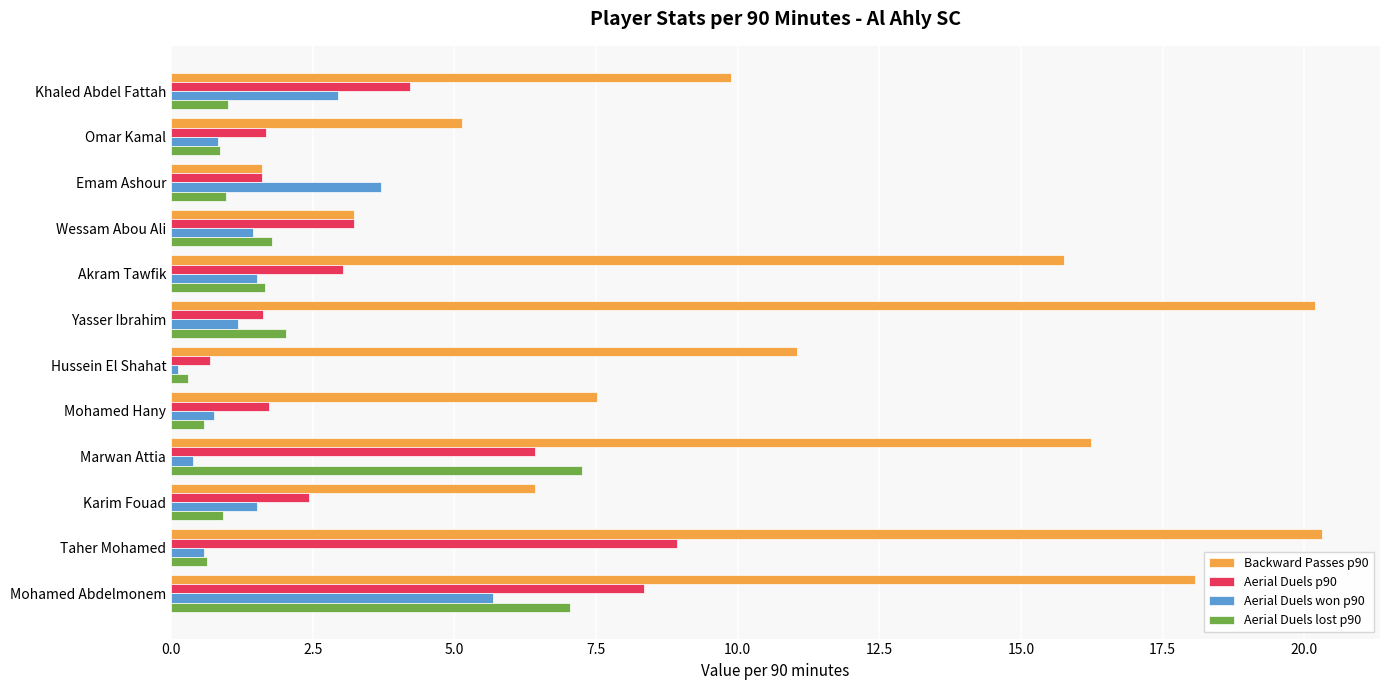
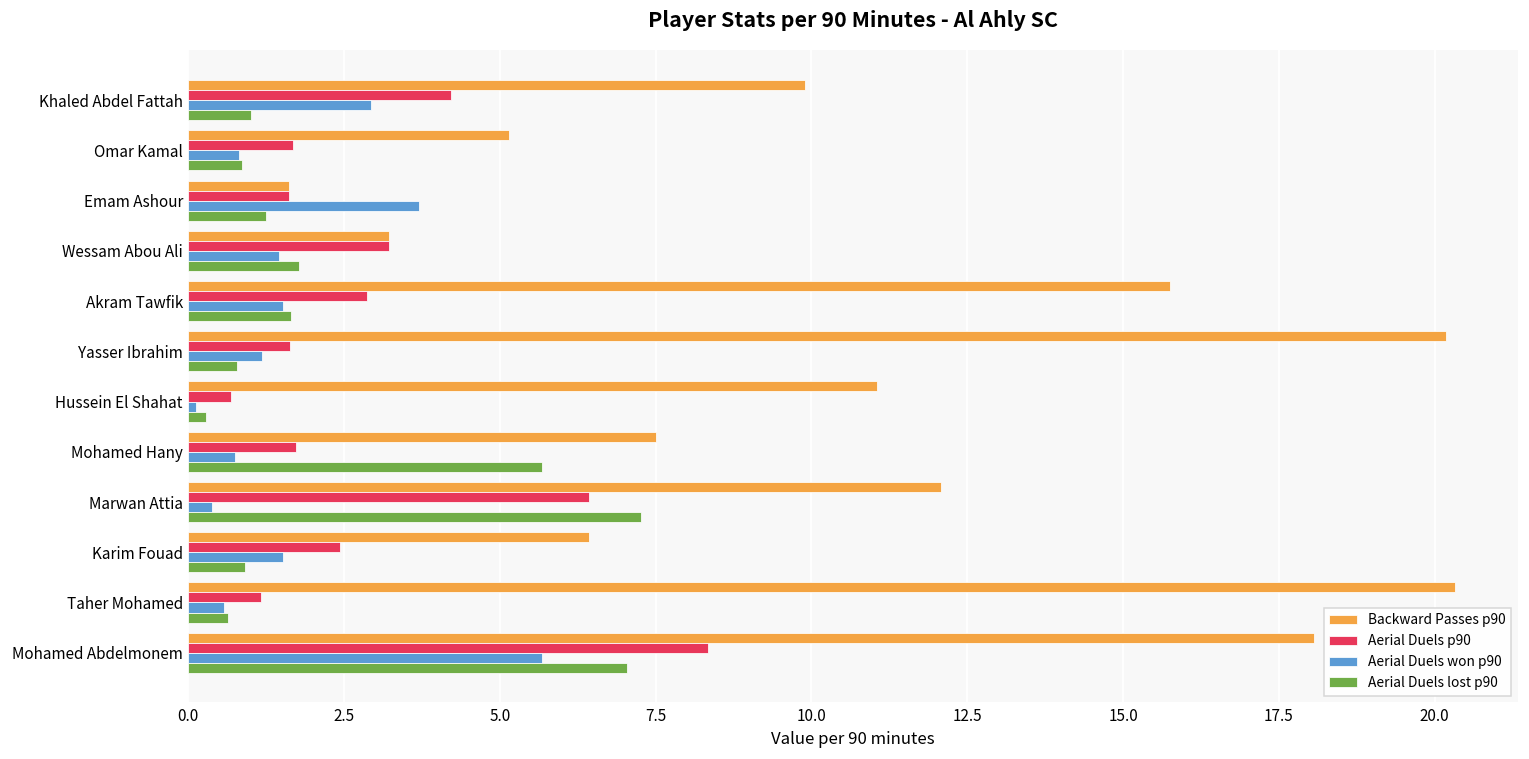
Aerial Duels lost p90, Emam Ashour: 1.0 -> 1.3
Aerial Duels p90, Akram Tawfik: 3.0 -> 2.9
Aerial Duels lost p90, Yasser Ibrahim: 2.0 -> 0.8
Aerial Duels lost p90, Mohamed Hany: 0.6 -> 5.7
Backward Passes p90, Marwan Attia: 16.2 -> 12.1
Aerial Duels p90, Taher Mohamed: 8.9 -> 1.2
